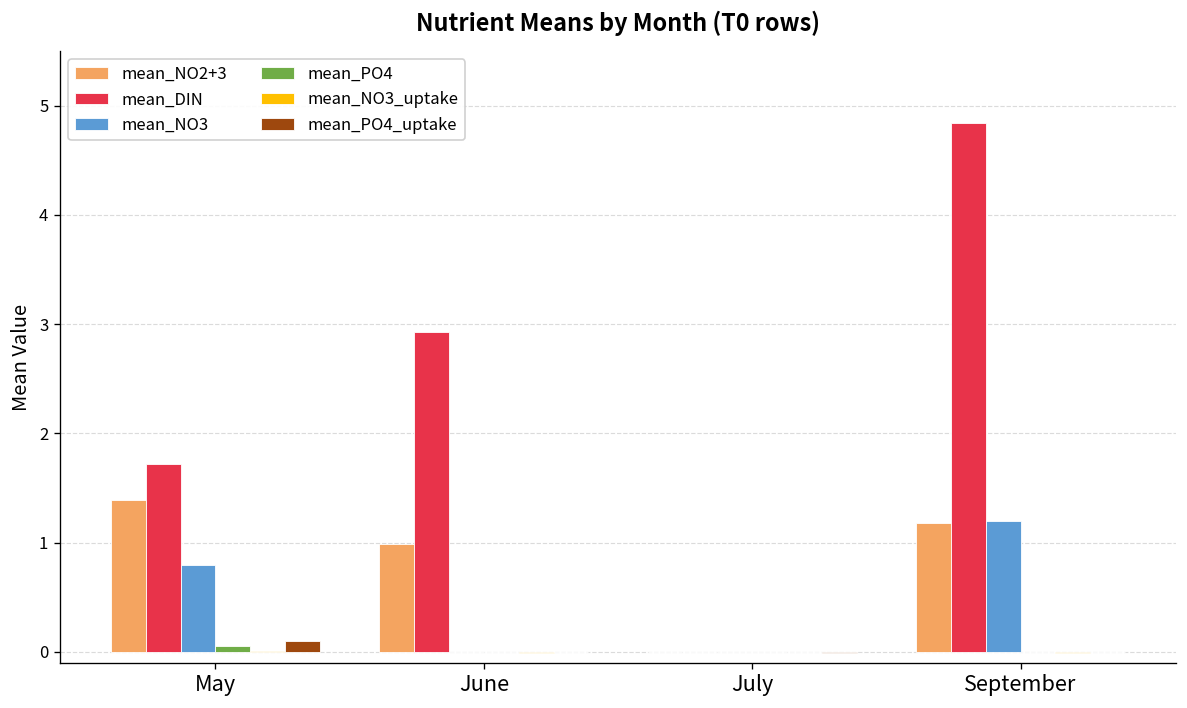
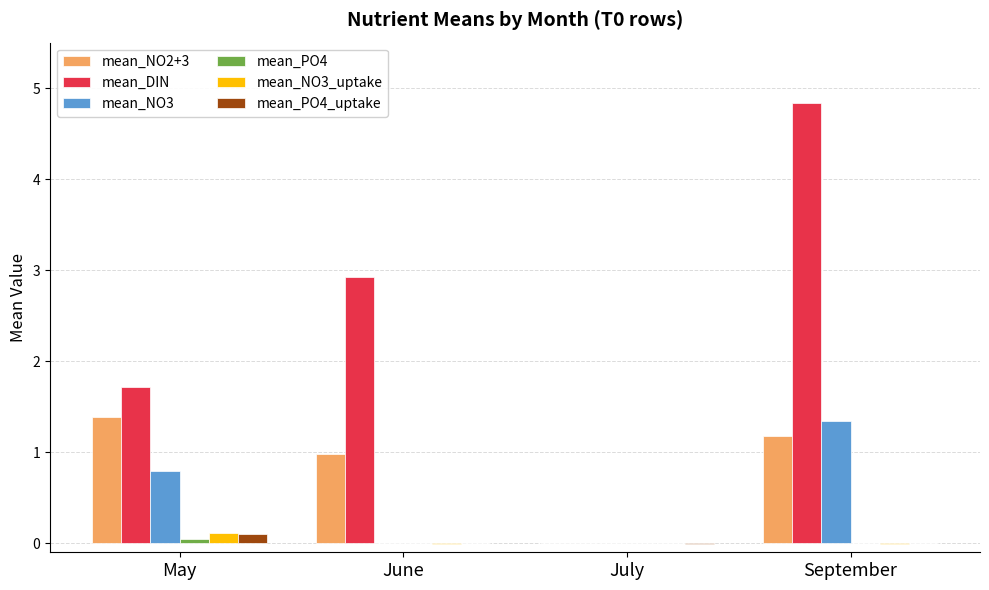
mean_NO3_uptake, May: 0.0 -> 0.1
mean_NO3, September: 1.2 -> 1.3
